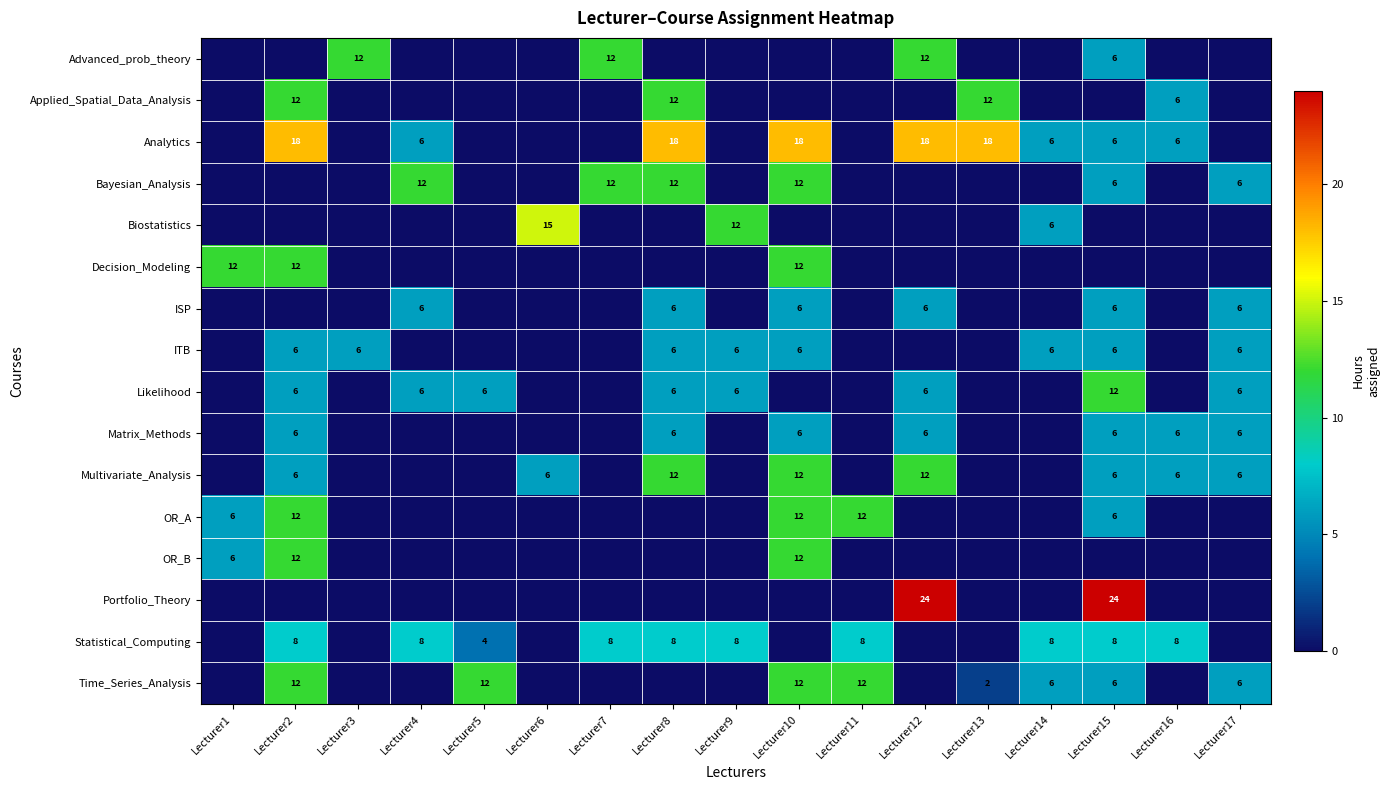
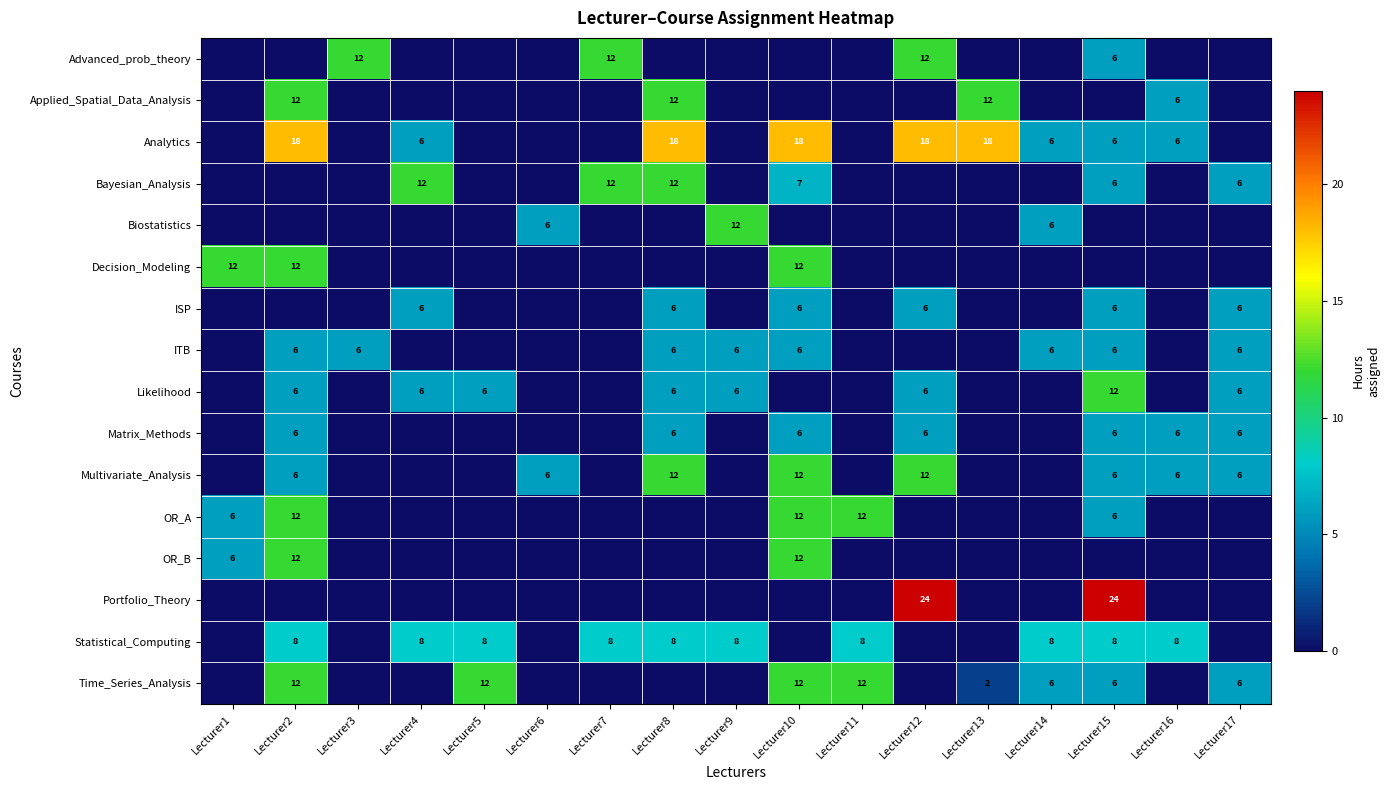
Bayesian_Analysis, Lecturer10: 12 -> 7
Biostatistics, Lecturer6: 15 -> 6
Statistical_Computing, Lecturer5: 4 -> 8
